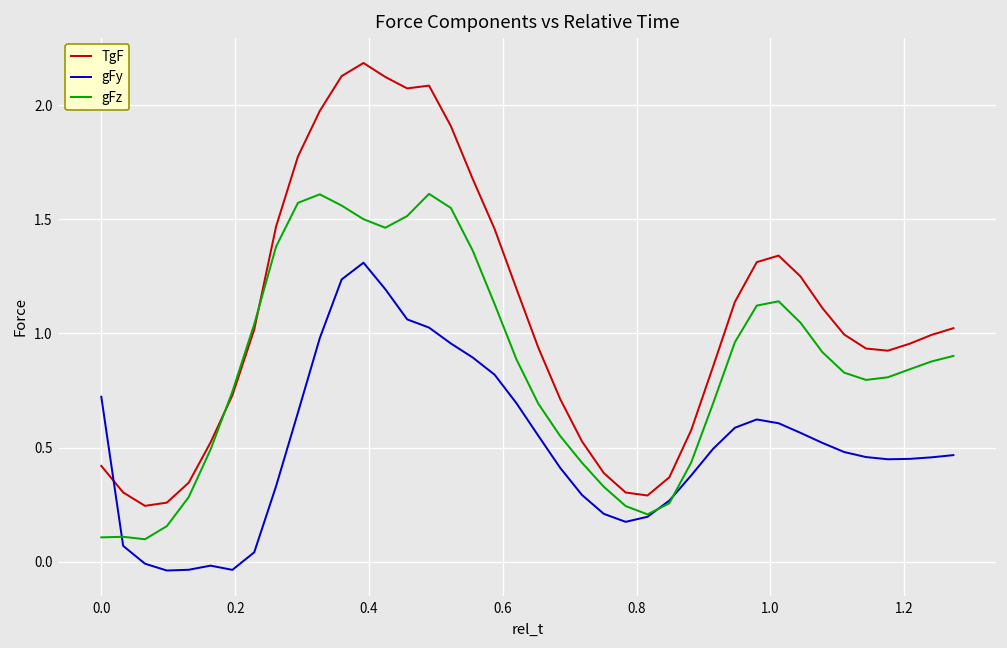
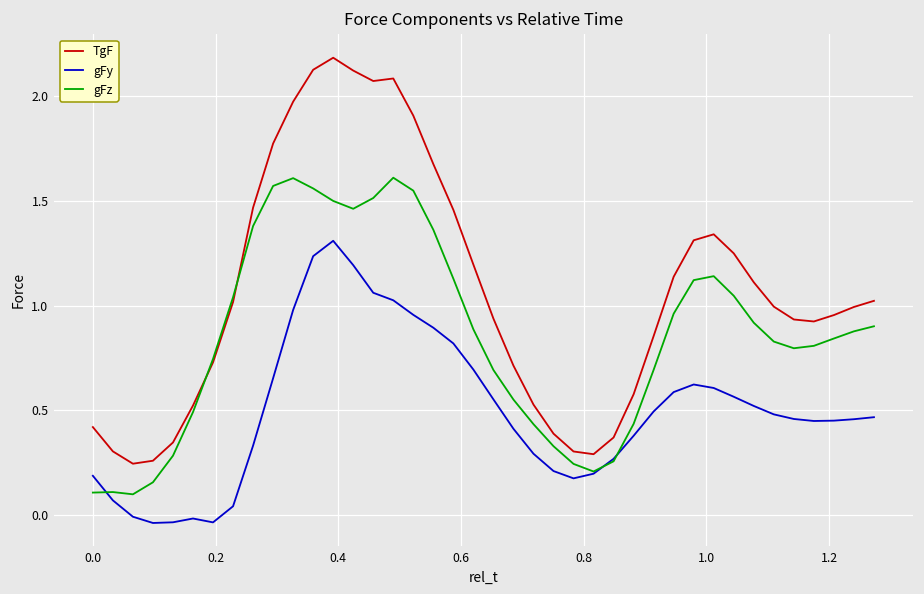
gFy, 0.0: 0.72 -> 0.19
